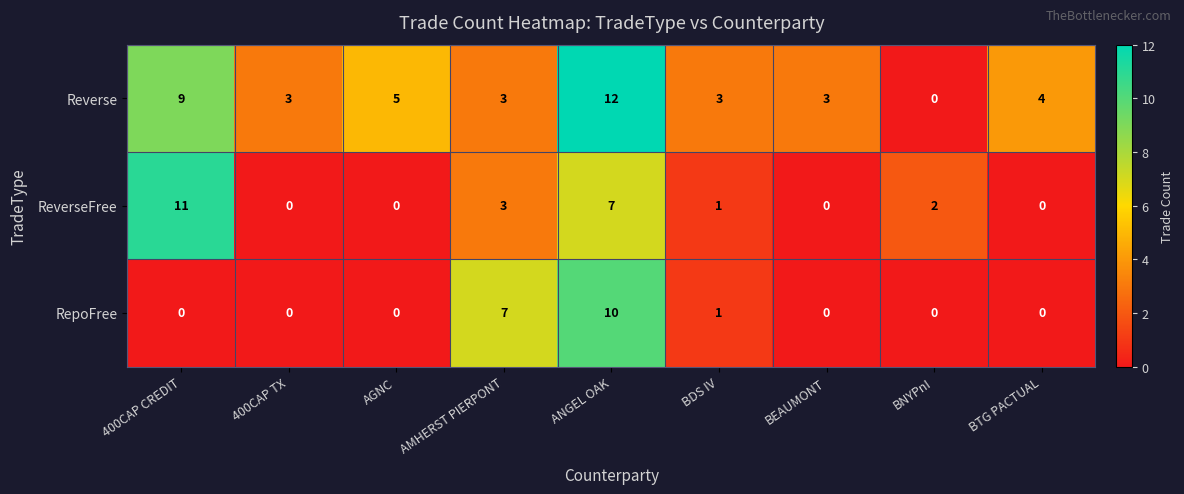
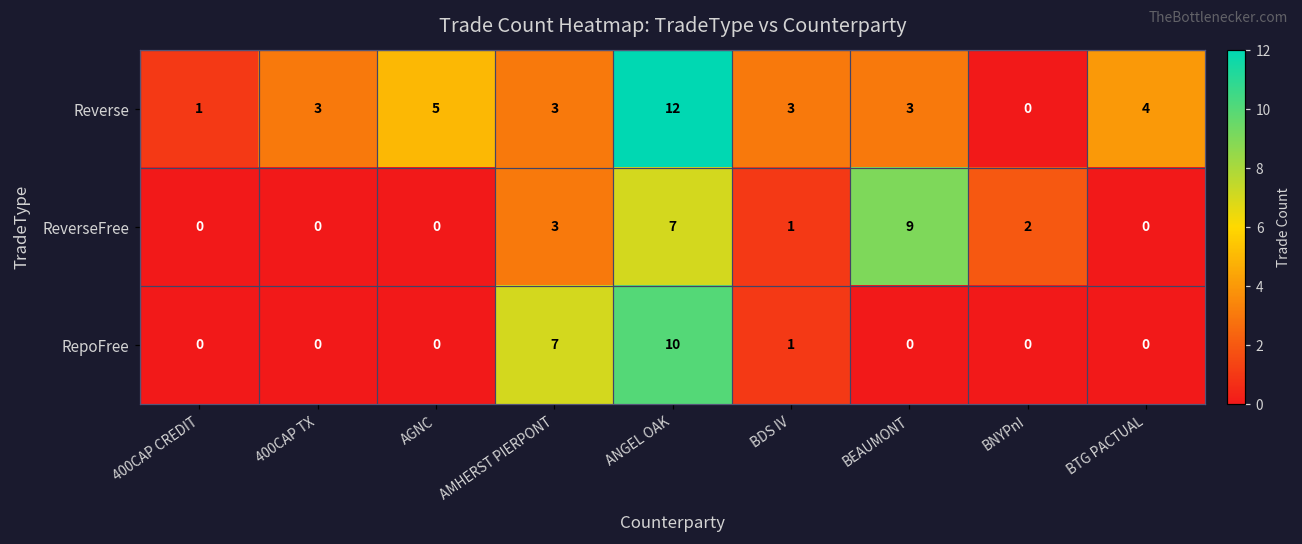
Reverse, 400CAP CREDIT: 9 -> 1
ReverseFree, 400CAP CREDIT: 11 -> 0
ReverseFree, BEAUMONT: 0 -> 9
